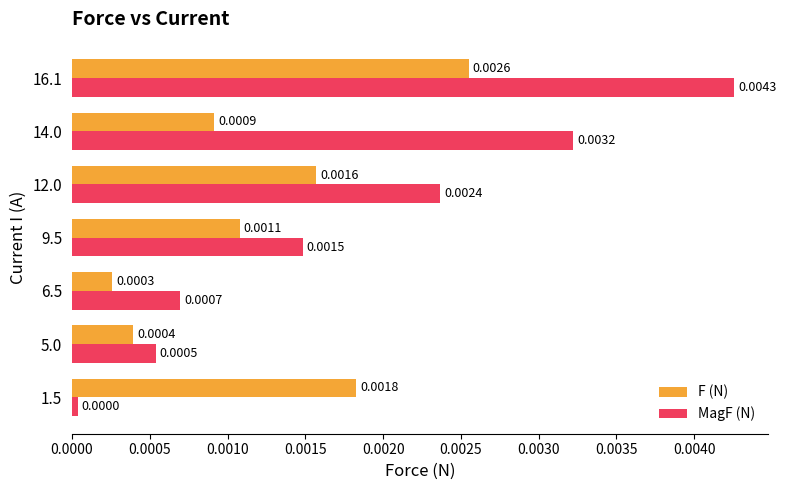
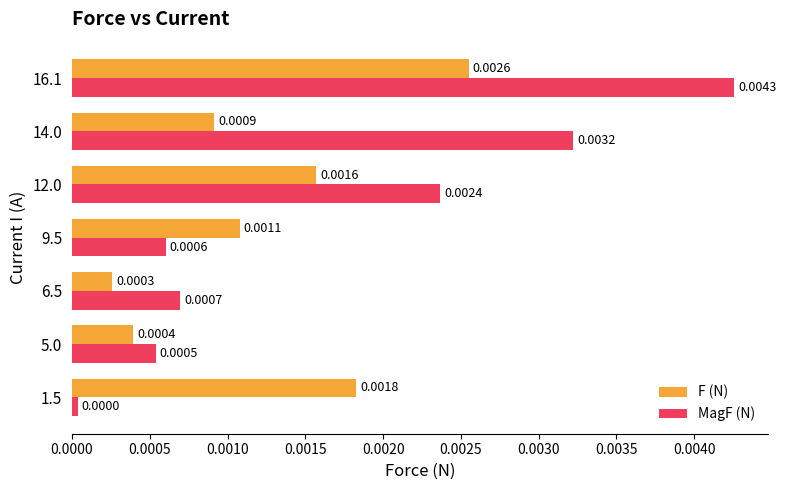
MagF (N), 9.5: 0.0015 -> 0.0006
